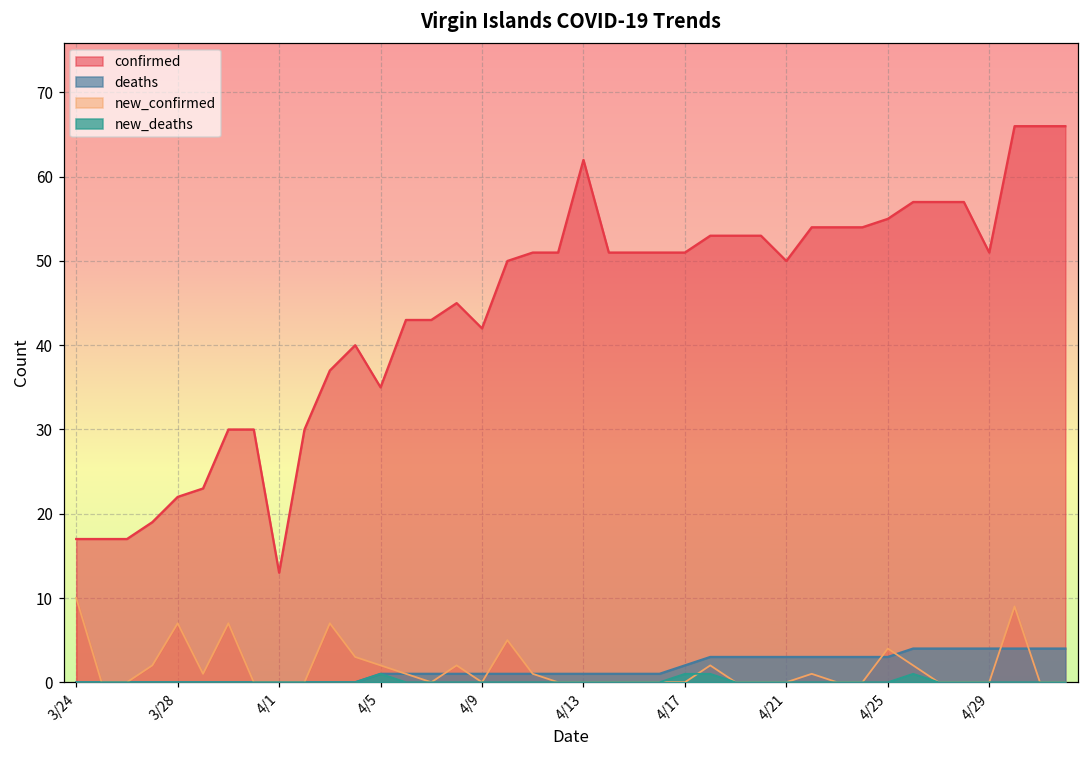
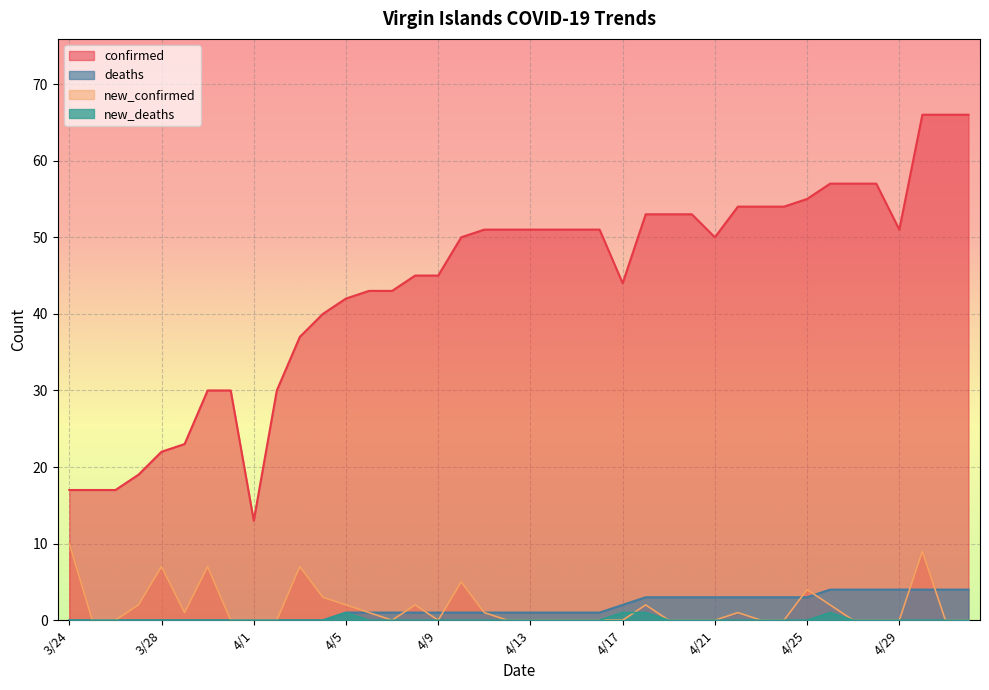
confirmed, 4/5: 35 -> 42
confirmed, 4/9: 42 -> 45
confirmed, 4/13: 62 -> 51
confirmed, 4/17: 51 -> 44
